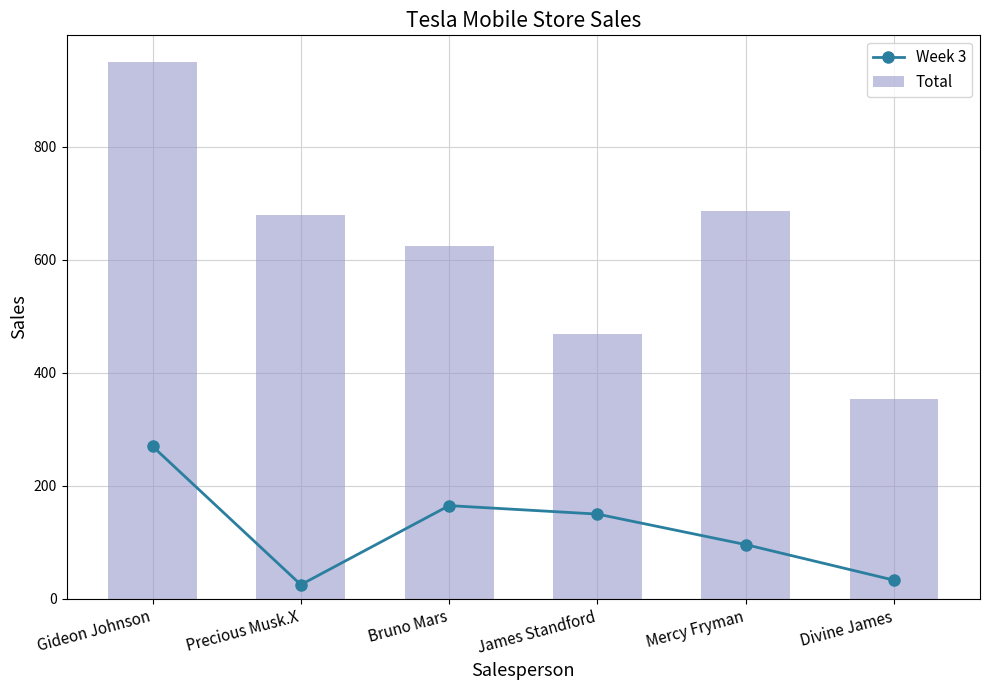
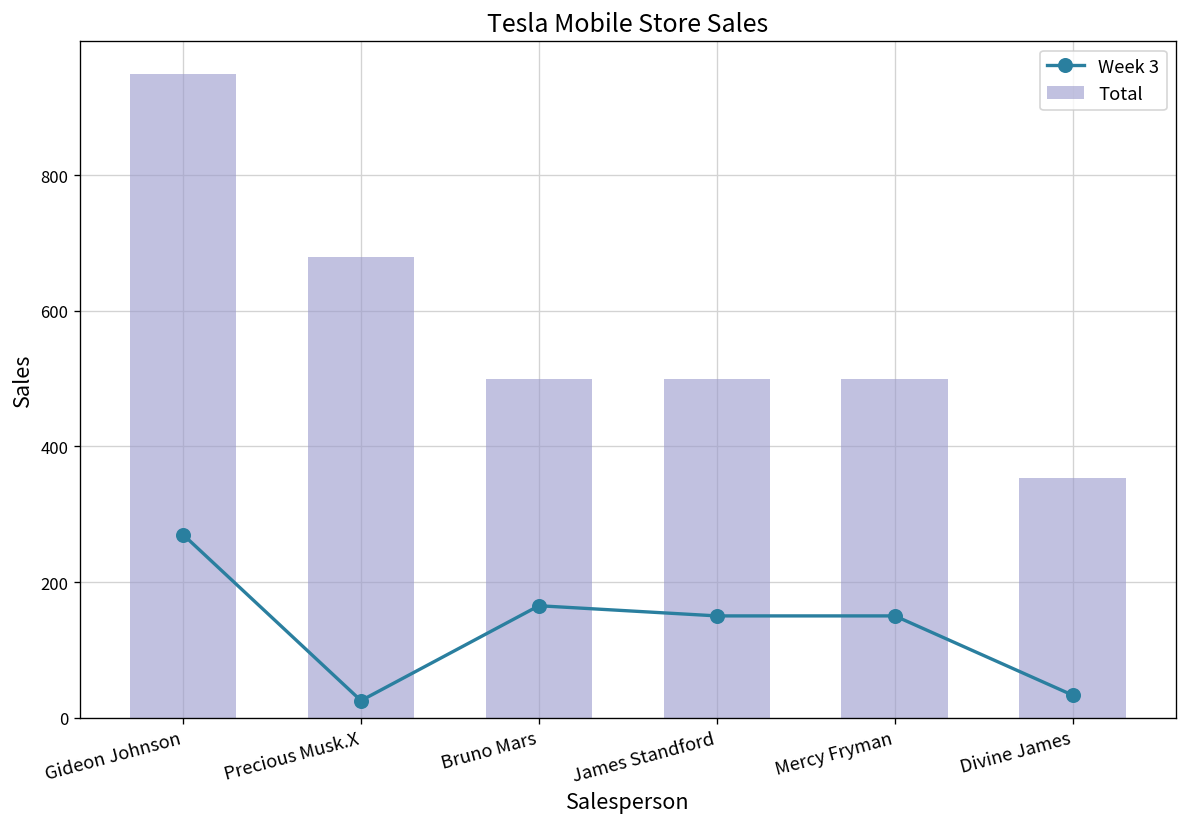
Total, Bruno Mars: 620 -> 500
Total, James Standford: 470 -> 500
Week 3, Mercy Fryman: 100 -> 150
Total, Mercy Fryman: 690 -> 500
